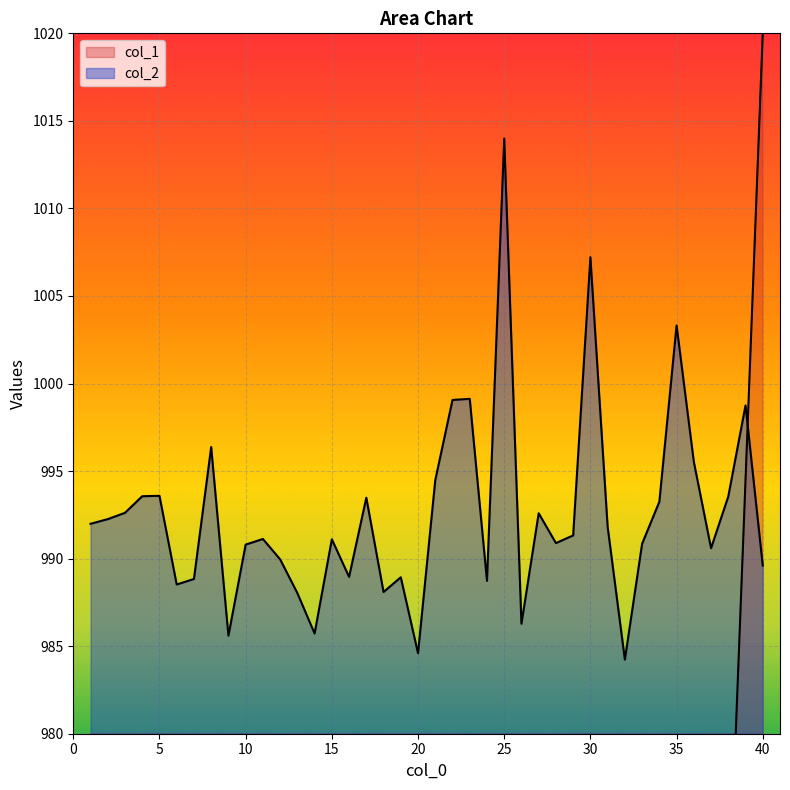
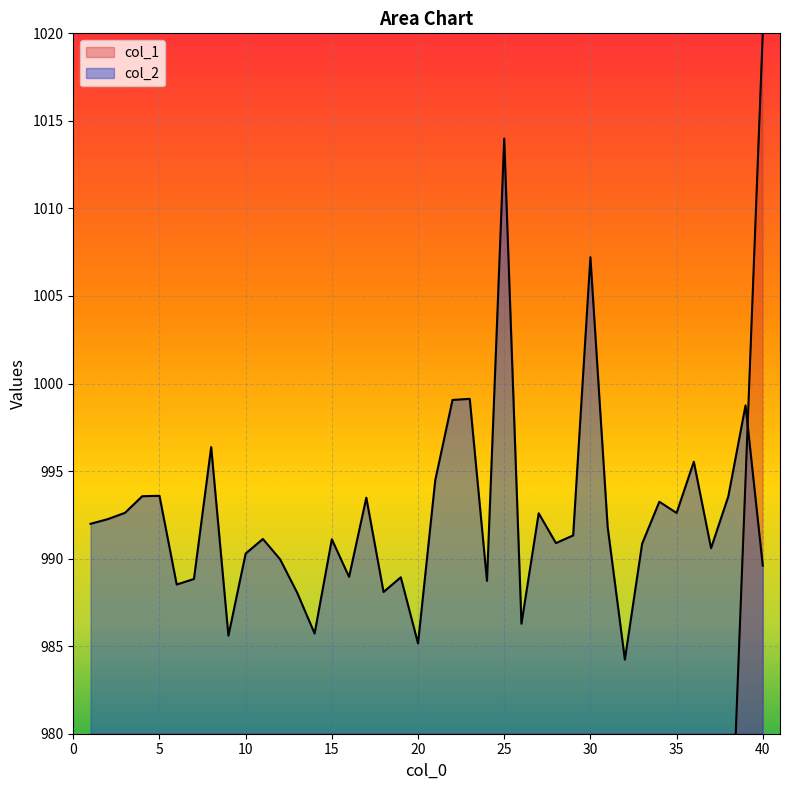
col_2, 10: 990.8 -> 990.3
col_2, 20: 984.6 -> 985.2
col_2, 35: 1003.3 -> 992.6
